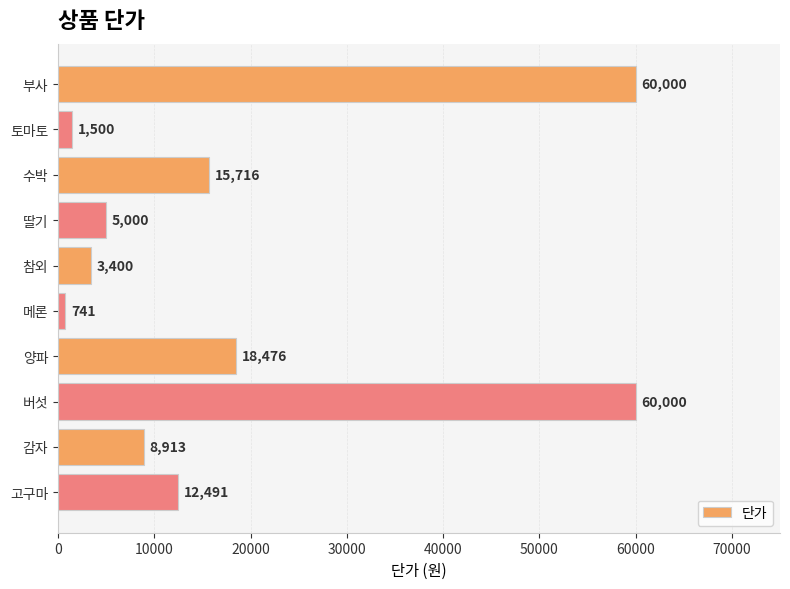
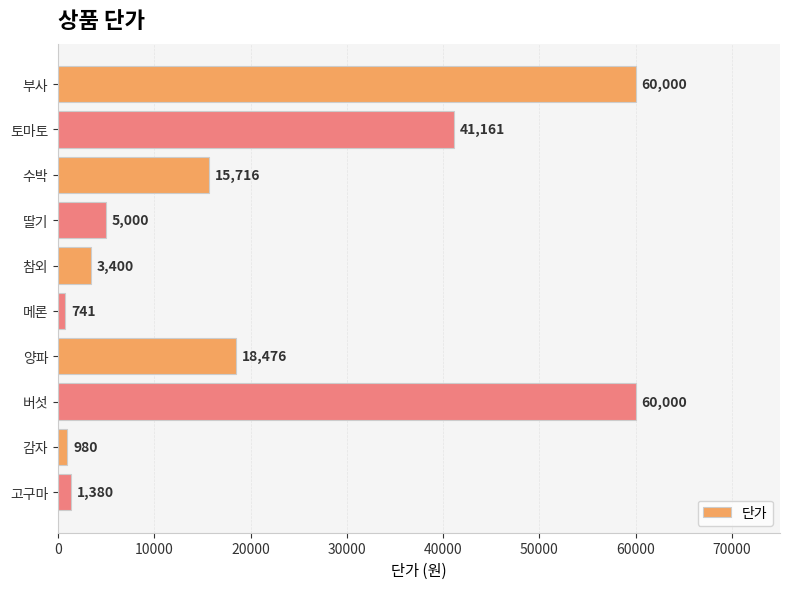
토마토: 1,500 -> 41,161
감자: 8,913 -> 980
고구마: 12,491 -> 1,380
